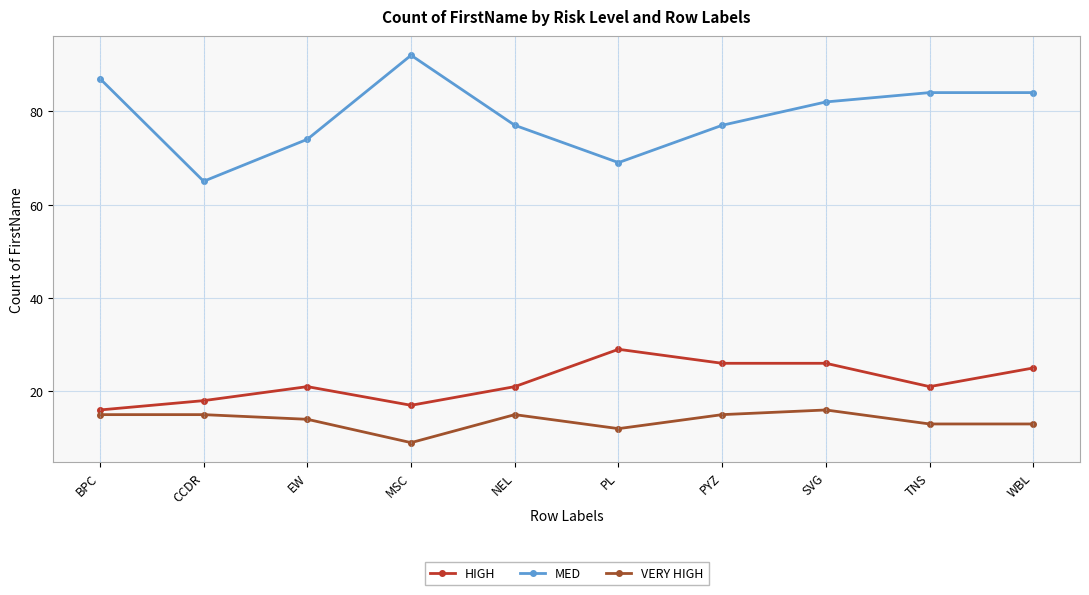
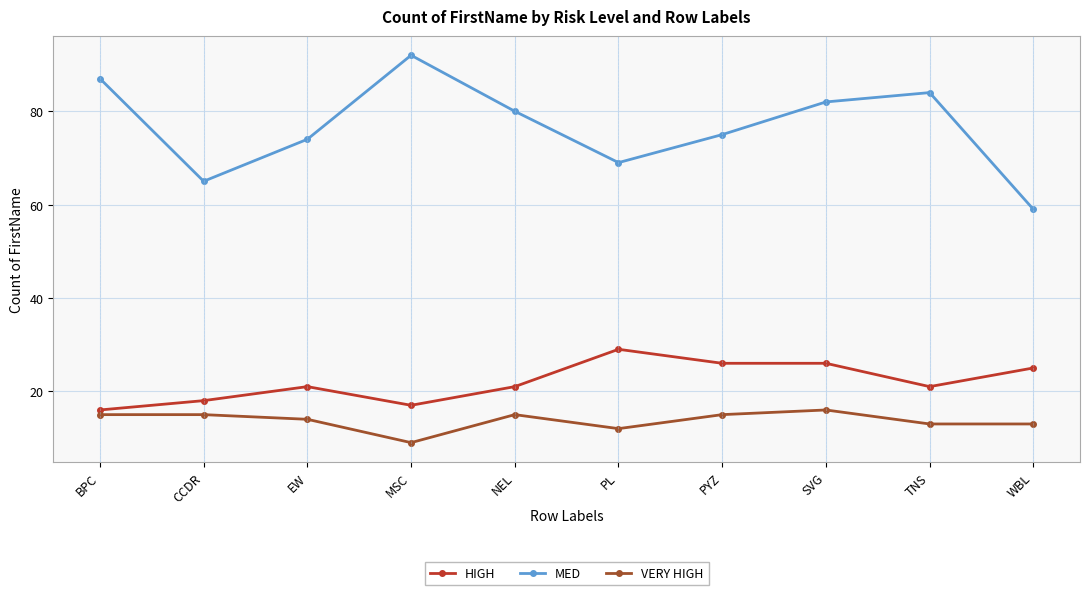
MED, NEL: 77 -> 80
MED, PYZ: 77 -> 75
MED, WBL: 84 -> 59
